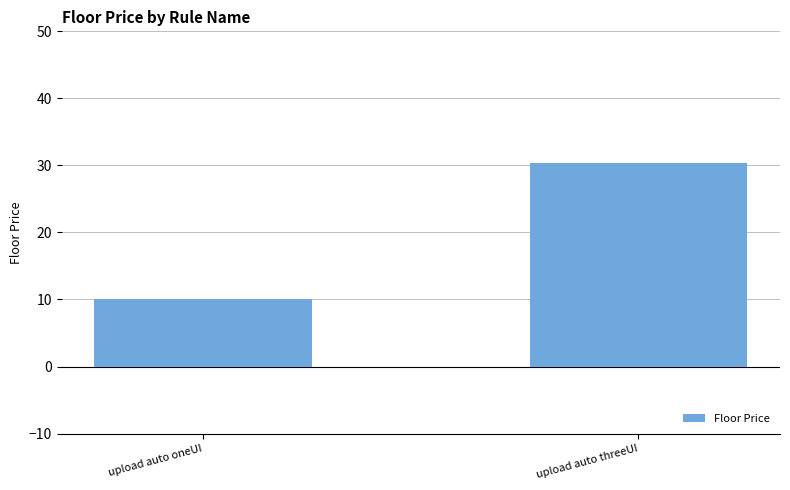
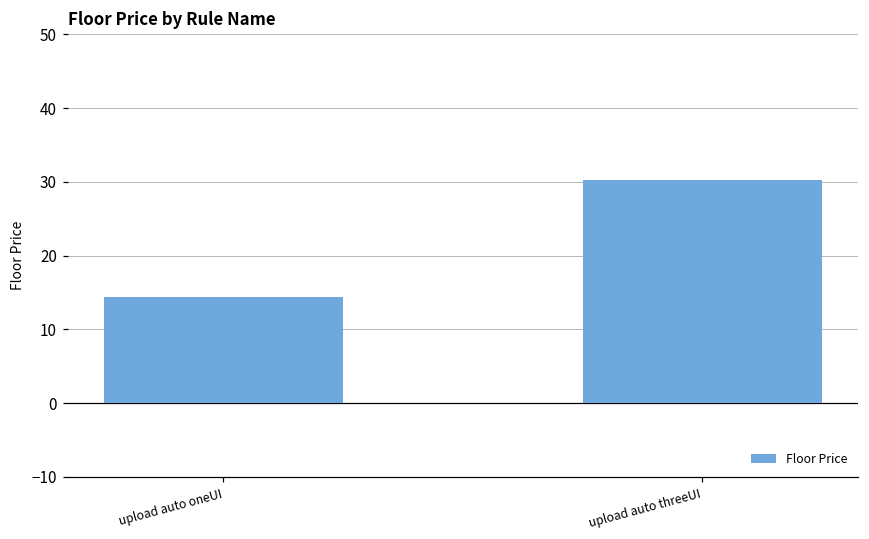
upload auto oneUI: 10 -> 14
